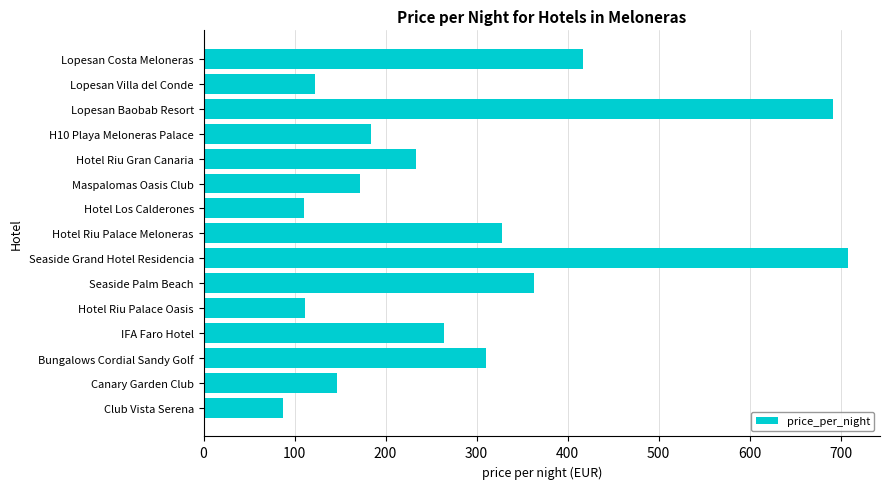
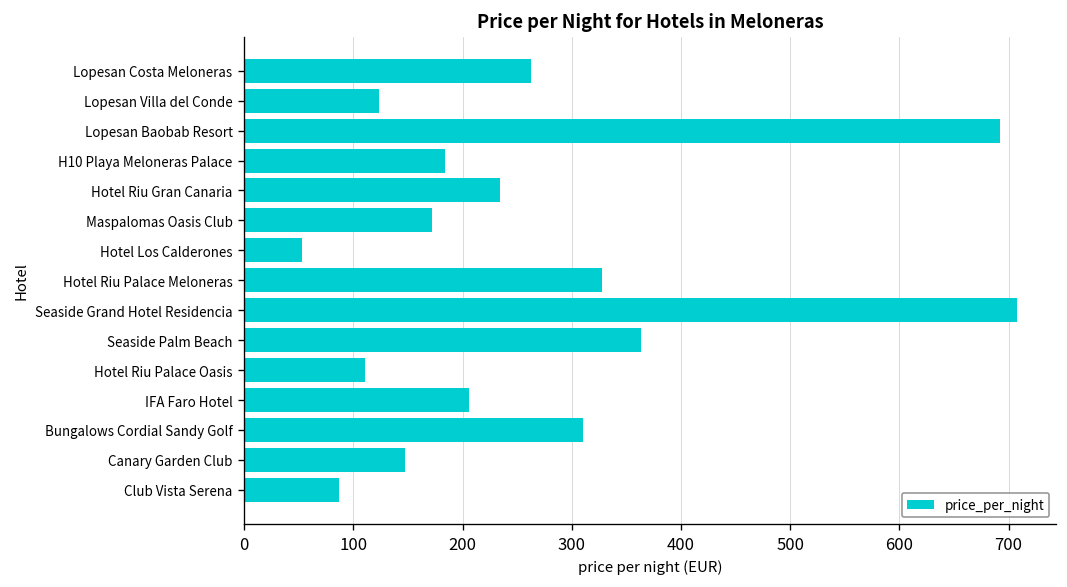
Lopesan Costa Meloneras: 420 -> 260
Hotel Los Calderones: 110 -> 50
IFA Faro Hotel: 260 -> 210
